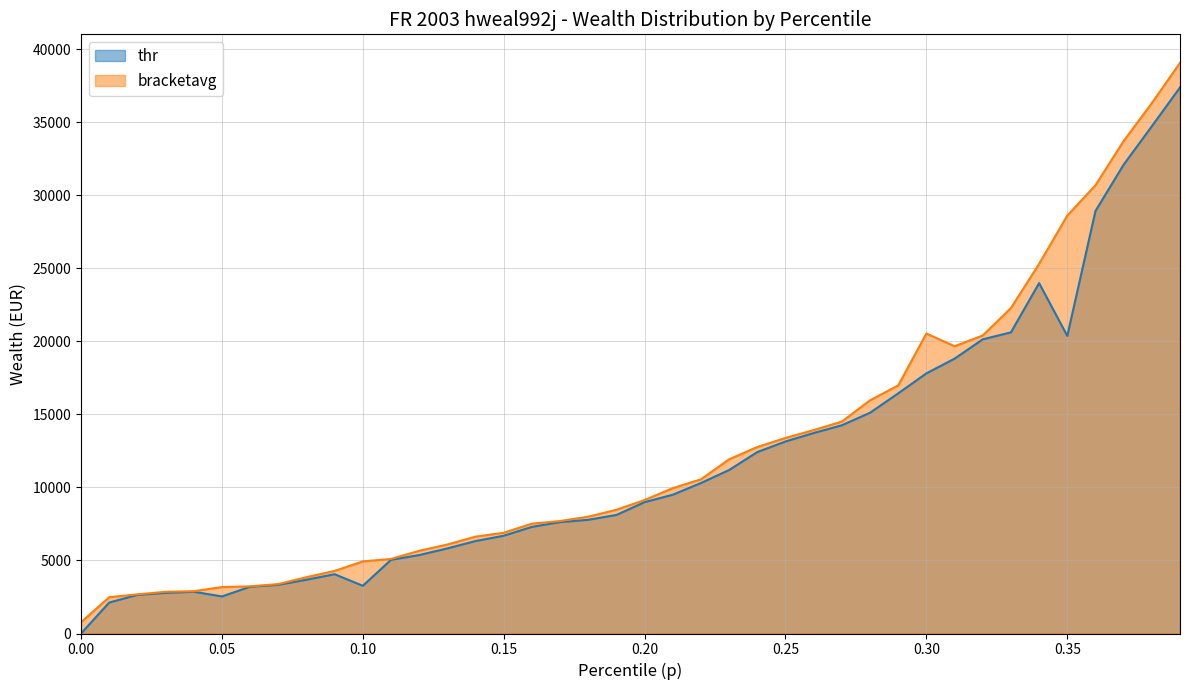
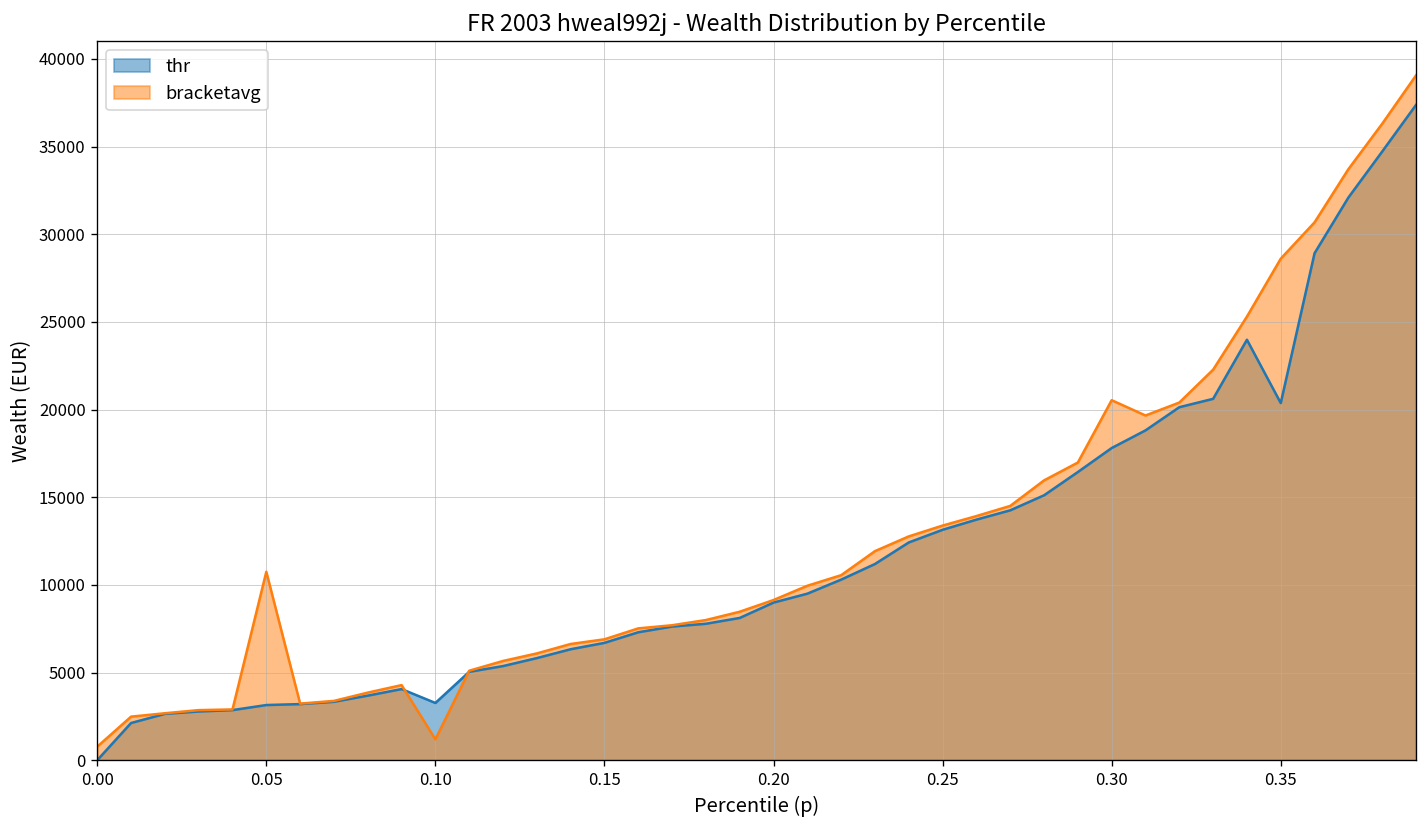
thr, 0.05: 2500 -> 3100
bracketavg, 0.05: 3200 -> 10700
bracketavg, 0.10: 4900 -> 1200
